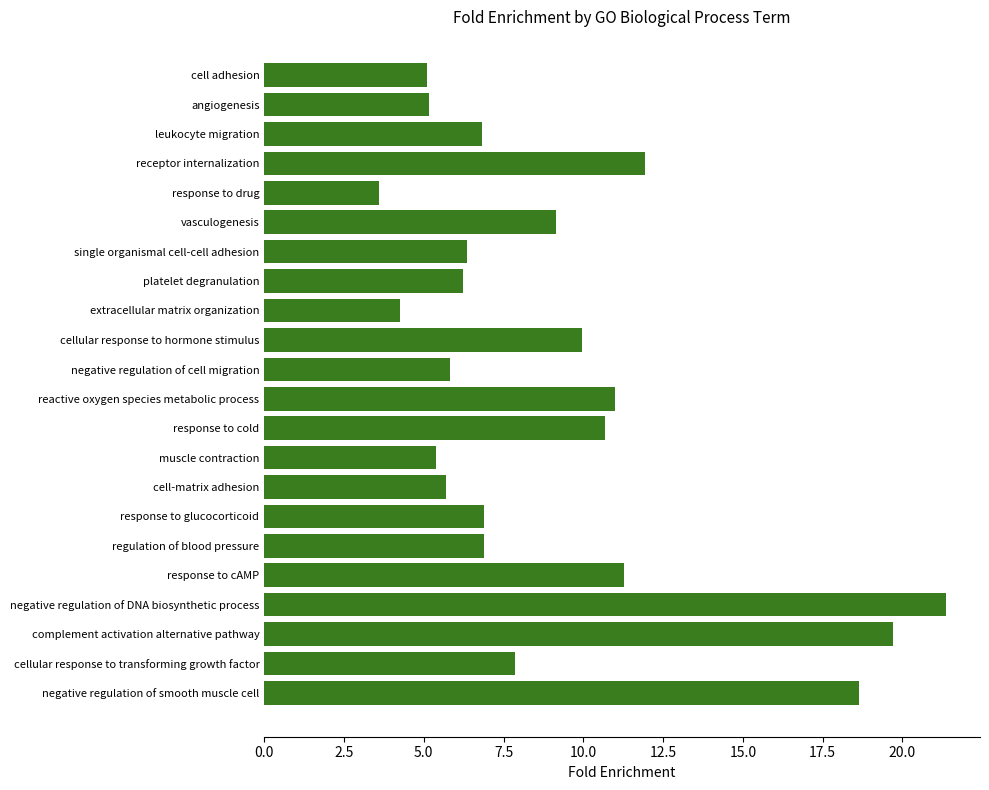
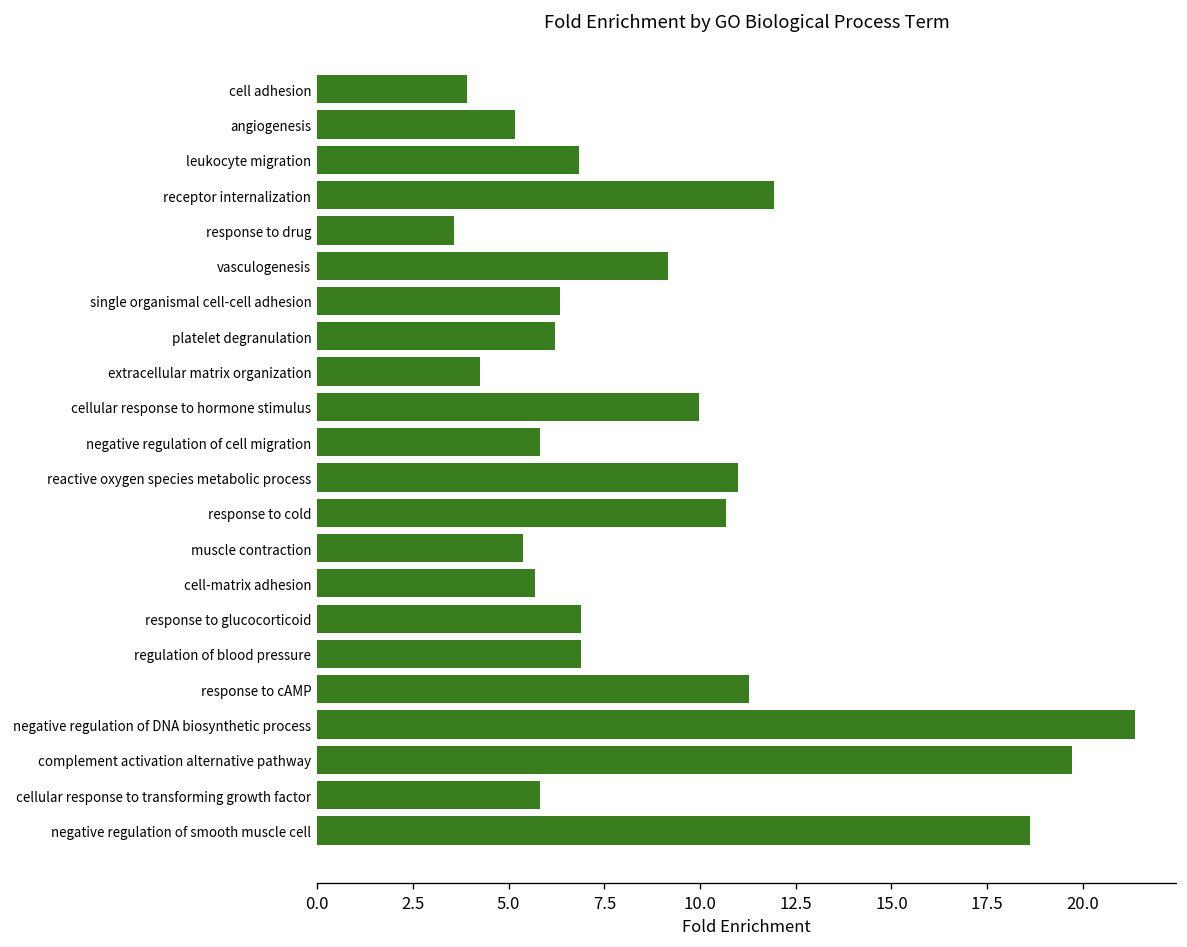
cell adhesion: 5.1 -> 3.9
cellular response to transforming growth factor: 7.8 -> 5.8
